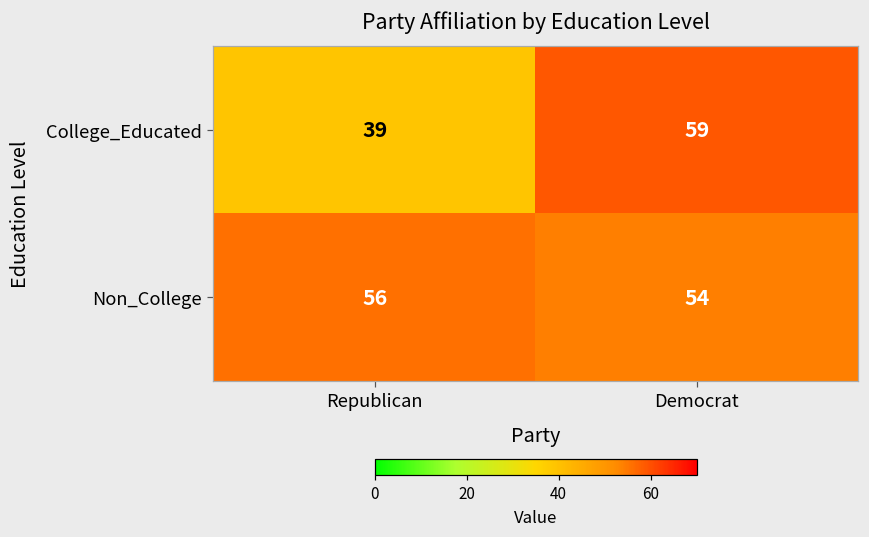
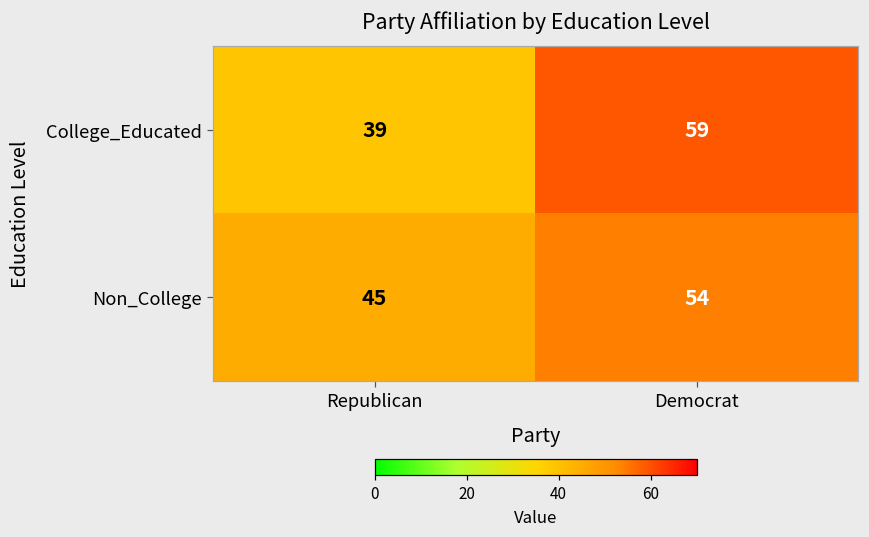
Non_College, Republican: 56 -> 45
